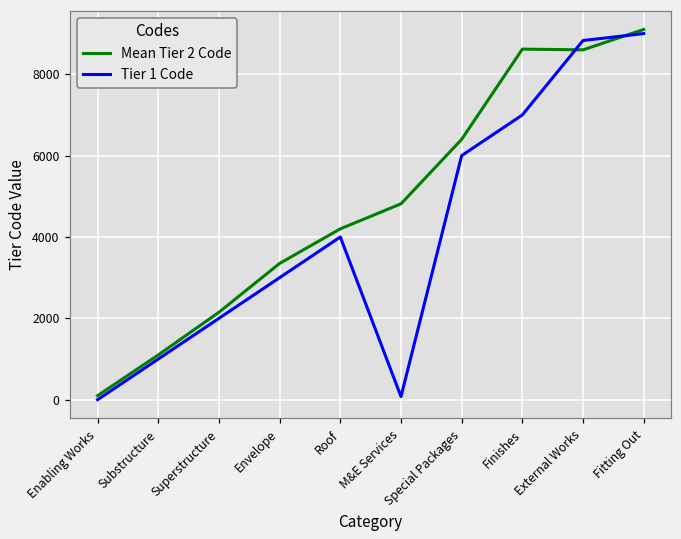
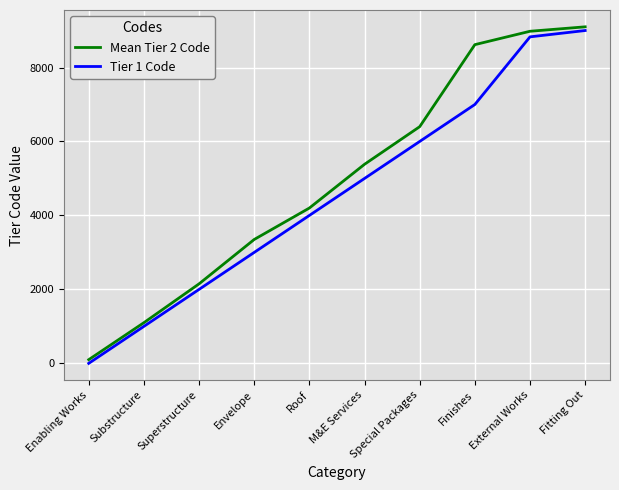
Mean Tier 2 Code, M&E Services: 4800 -> 5400
Tier 1 Code, M&E Services: 100 -> 5000
Mean Tier 2 Code, External Works: 8600 -> 9000
